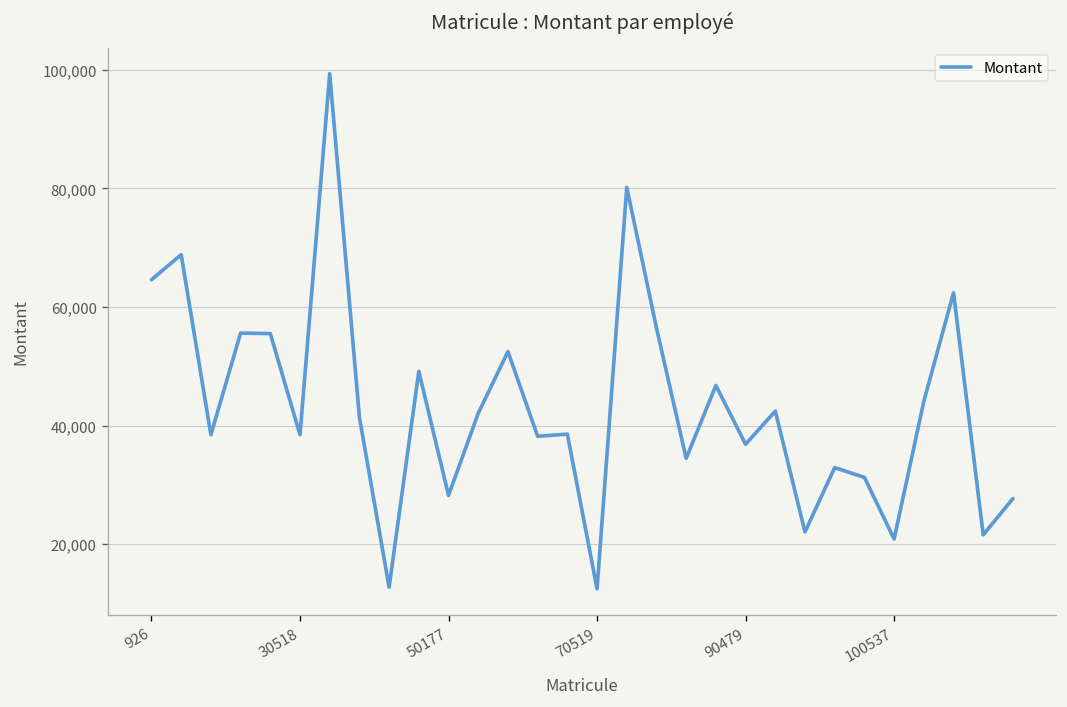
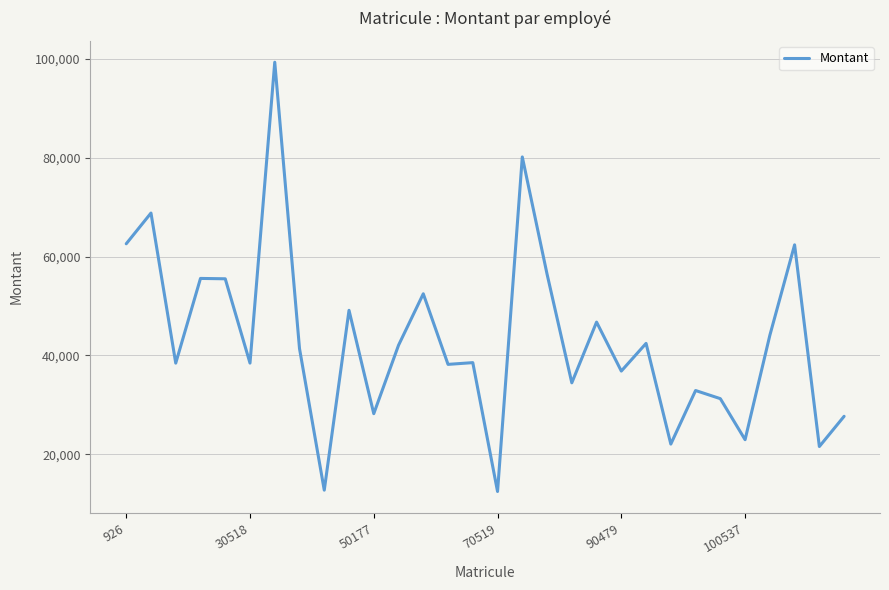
926: 65,000 -> 63,000
100537: 21,000 -> 23,000
